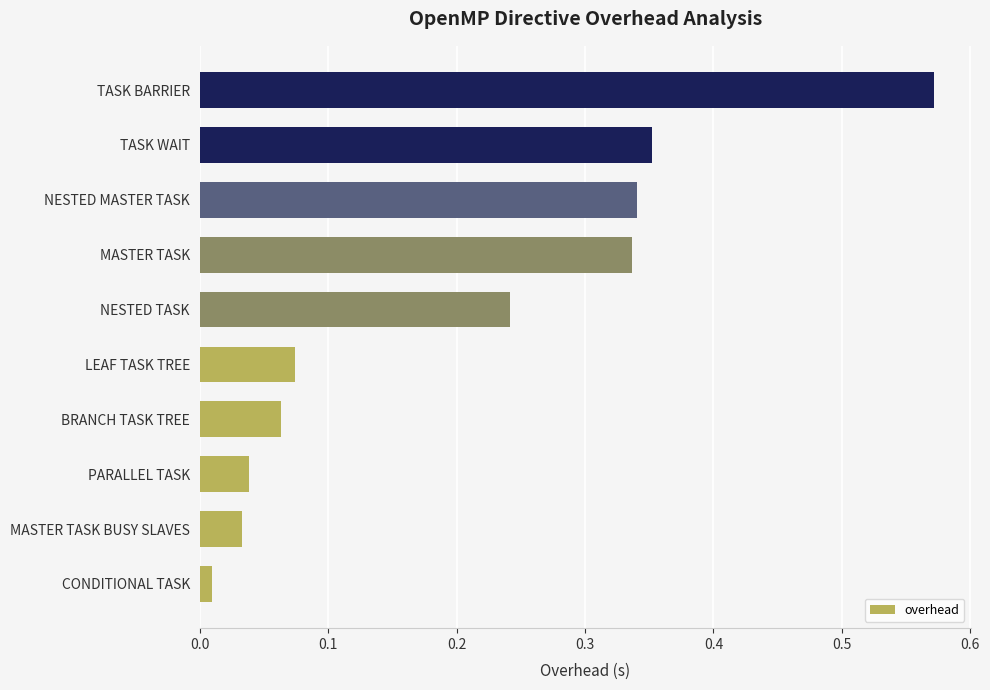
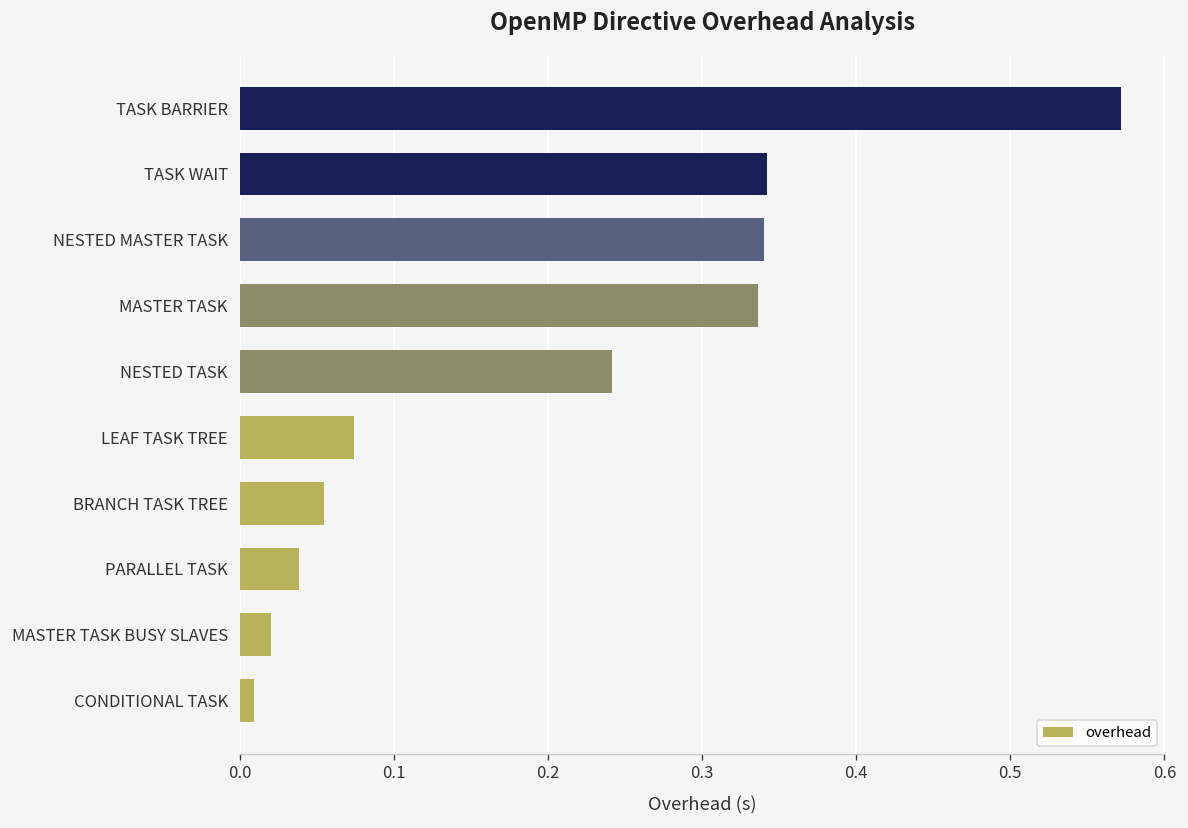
TASK WAIT: 0.352 -> 0.343
BRANCH TASK TREE: 0.063 -> 0.055
MASTER TASK BUSY SLAVES: 0.033 -> 0.021
